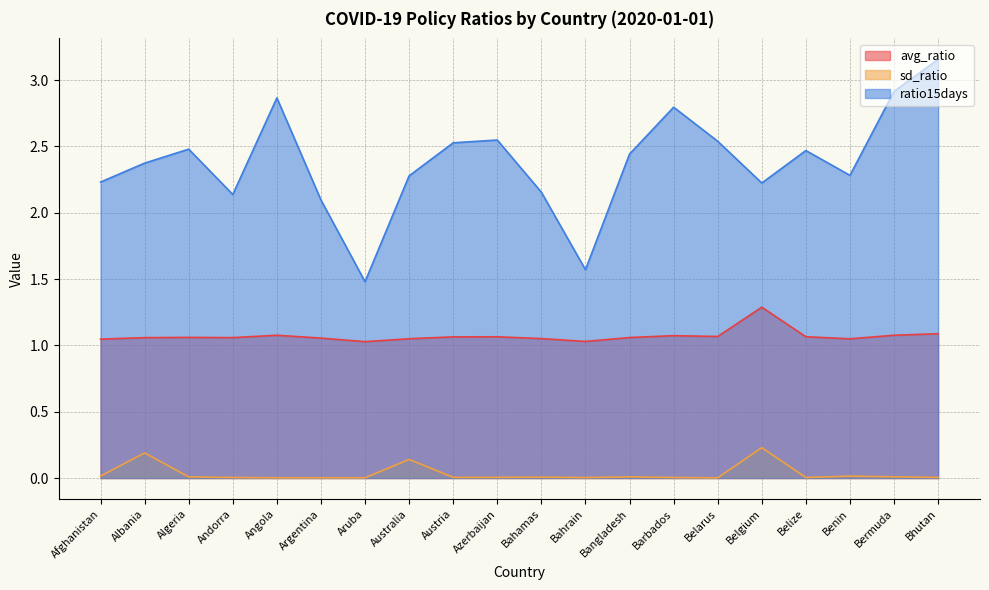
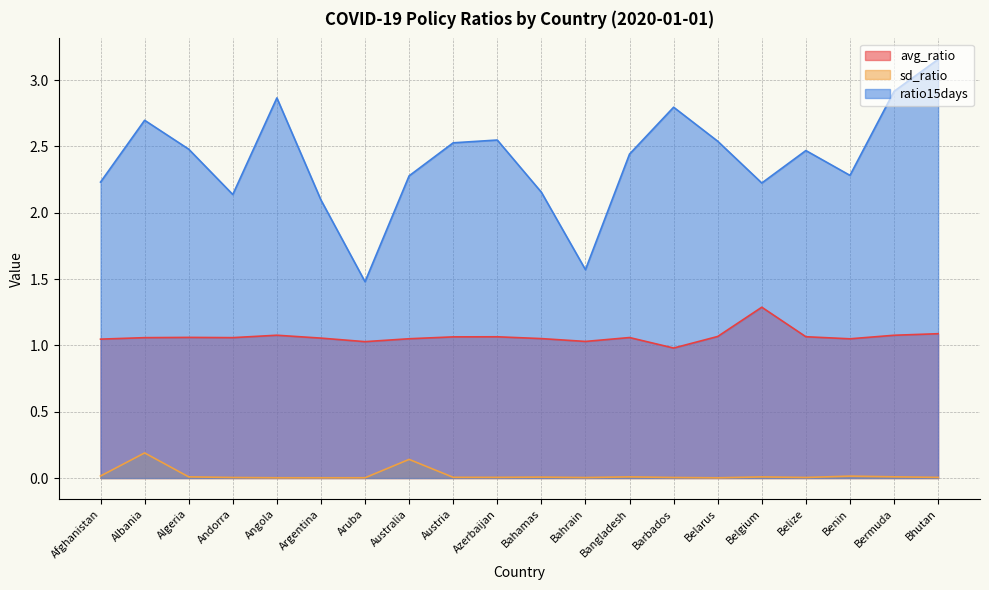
ratio15days, Albania: 2.37 -> 2.70
avg_ratio, Barbados: 1.07 -> 0.98
sd_ratio, Belgium: 0.23 -> 0.01
